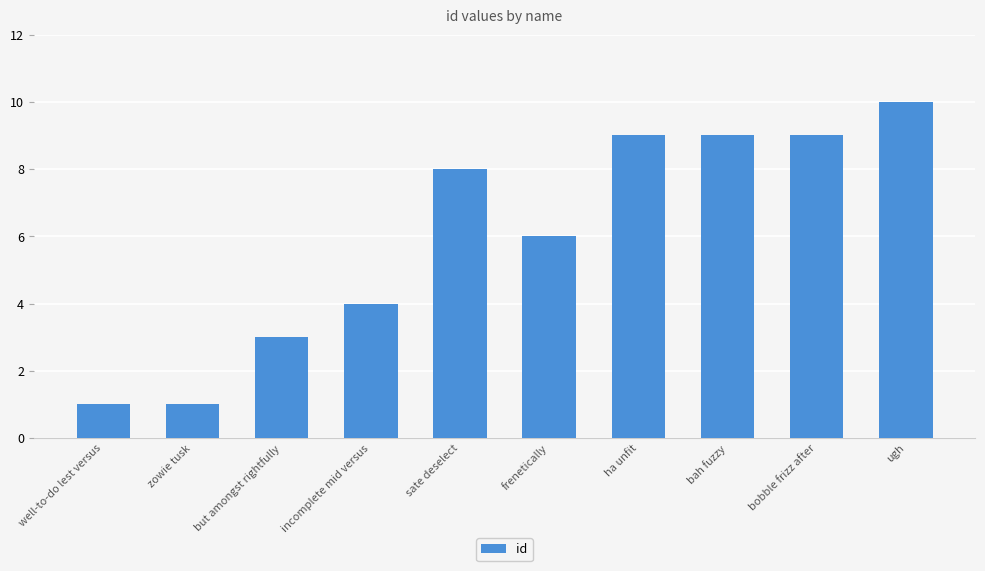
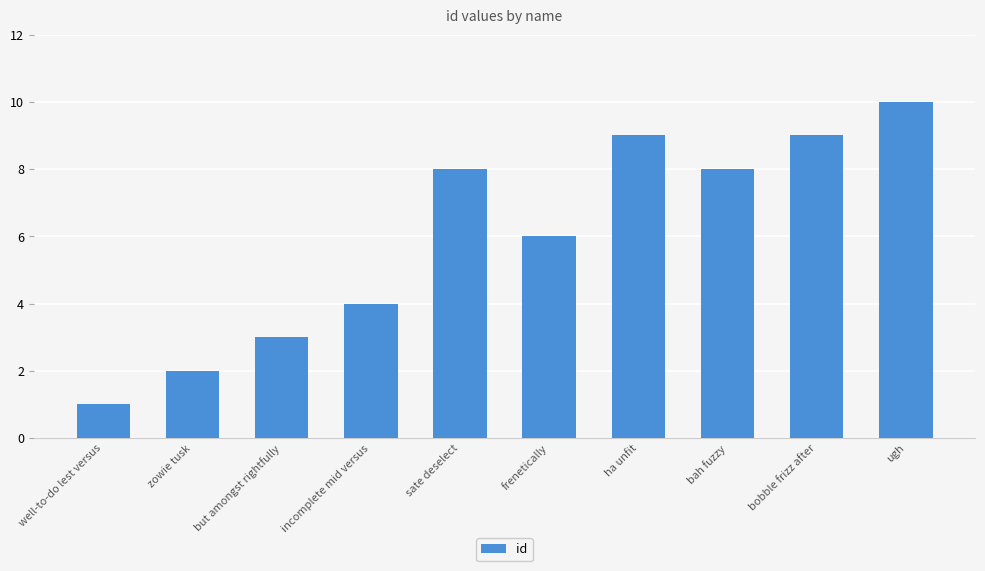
zowie tusk: 1 -> 2
bah fuzzy: 9 -> 8
